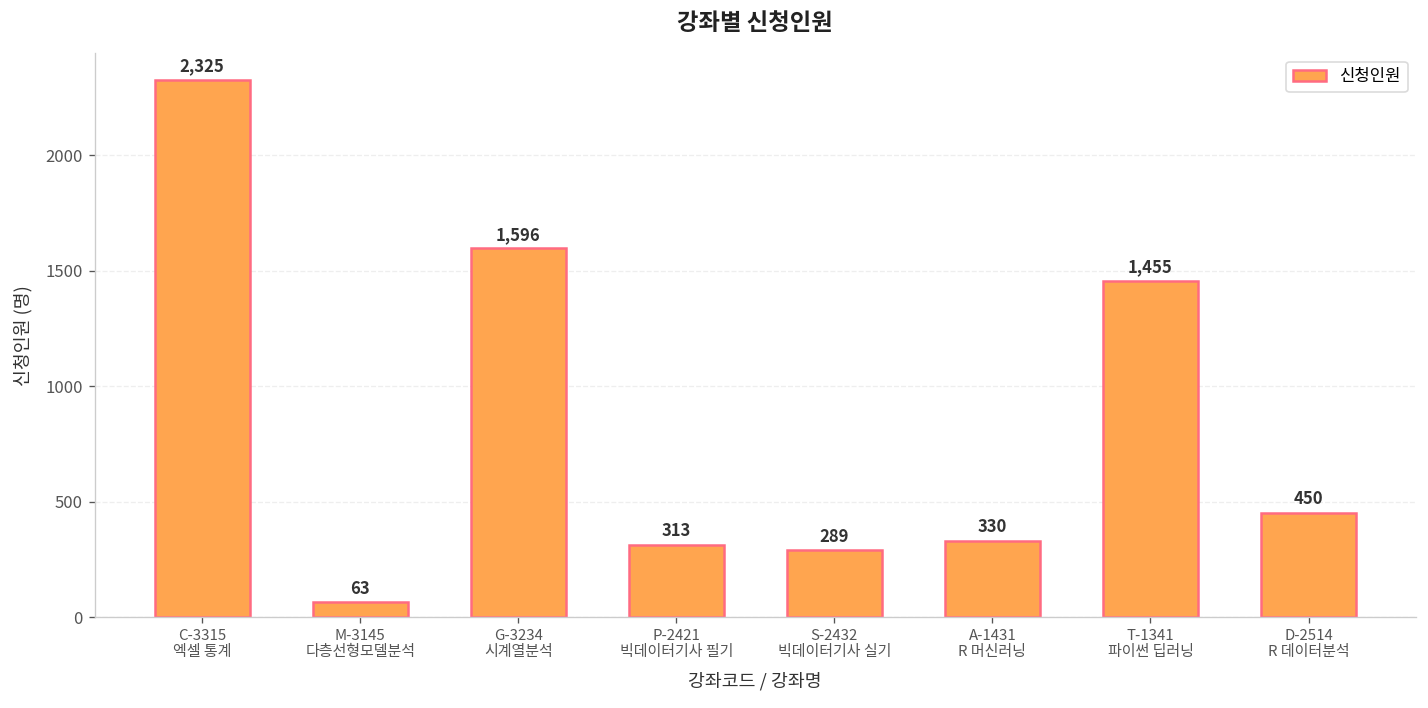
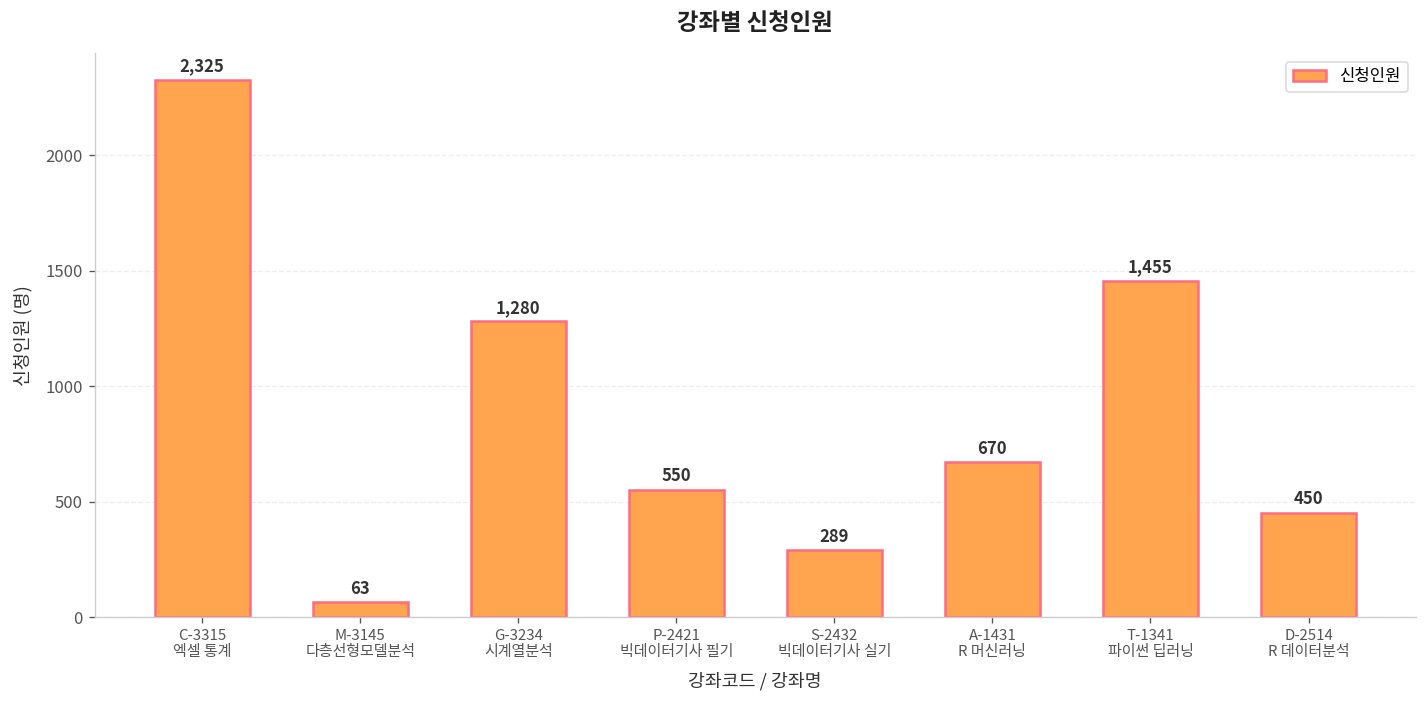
G-3234 시계열분석: 1,596 -> 1,280
P-2421 빅데이터기사 필기: 313 -> 550
A-1431 R 머신러닝: 330 -> 670
